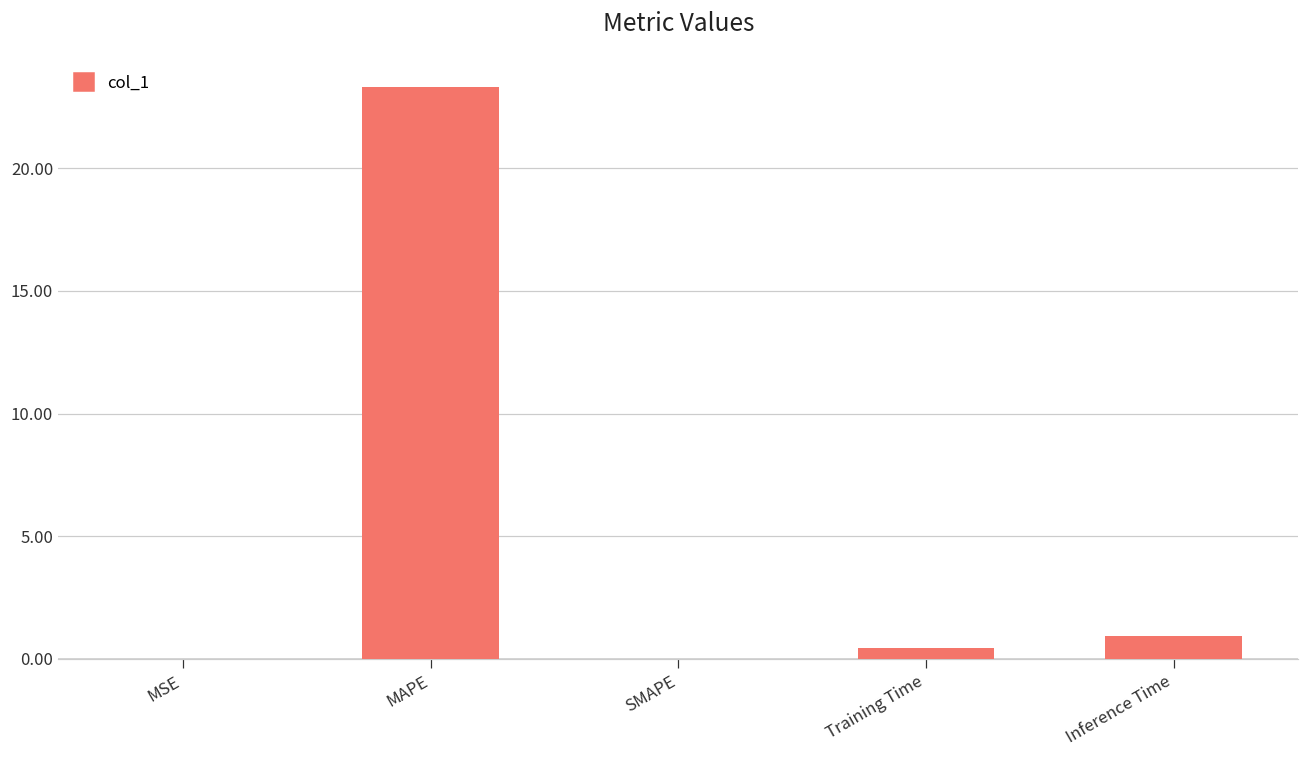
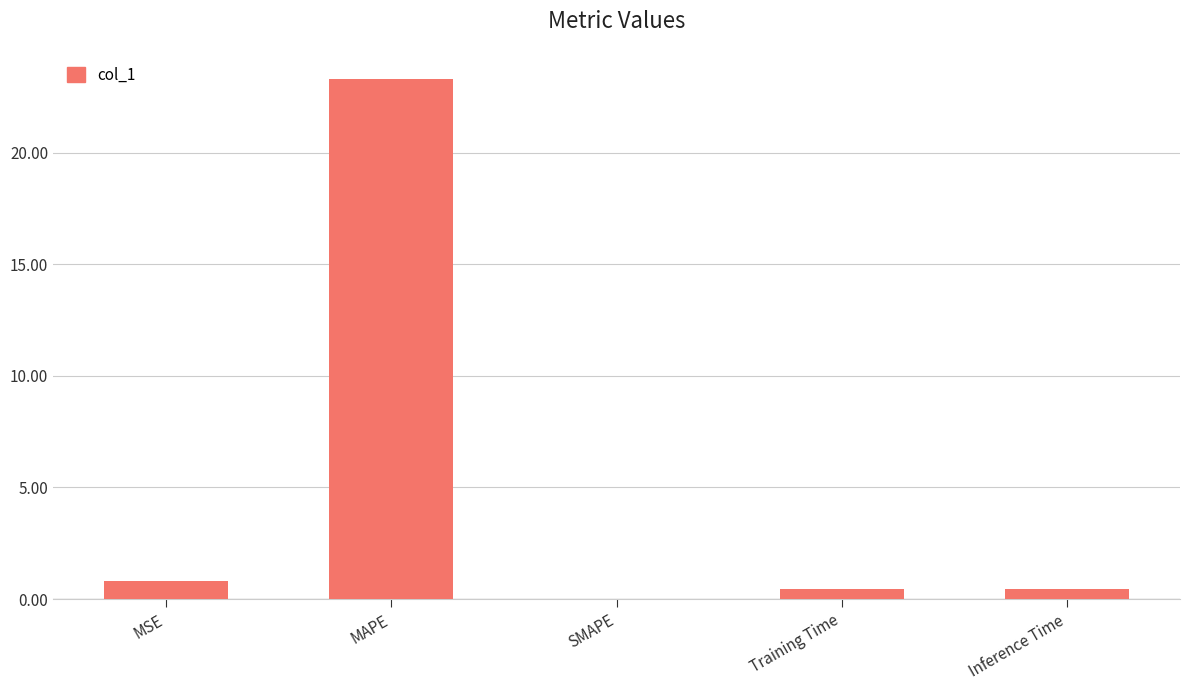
MSE: 0.0 -> 0.8
Inference Time: 0.9 -> 0.5
